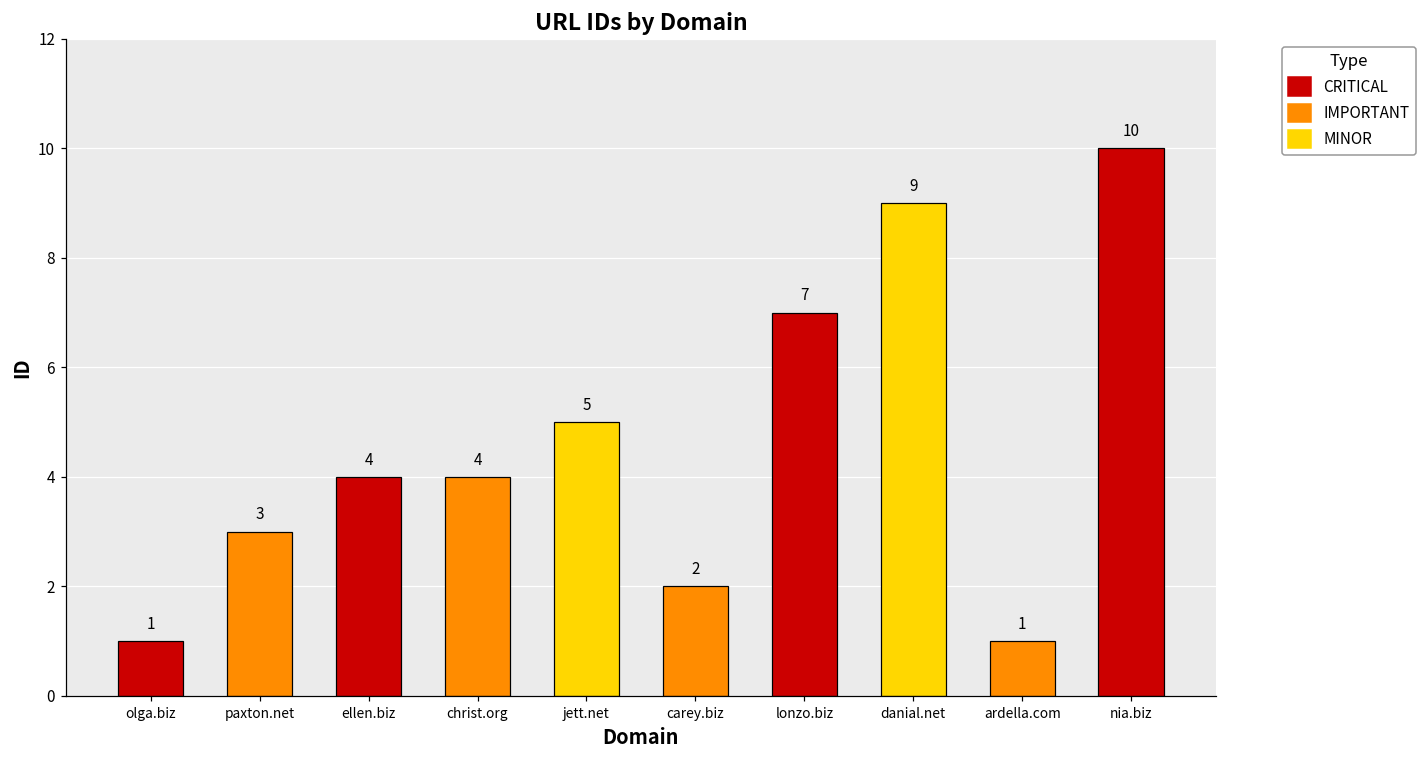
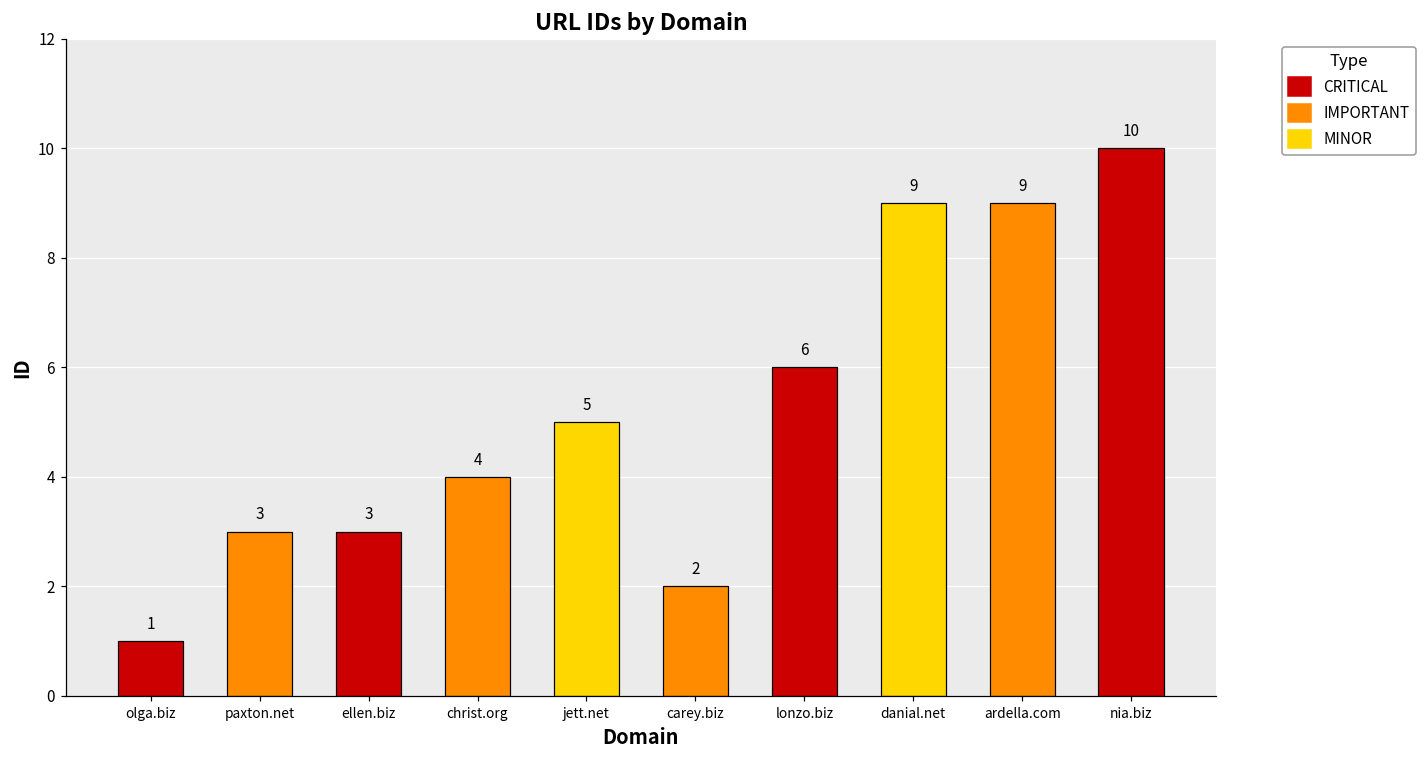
ellen.biz: 4 -> 3
lonzo.biz: 7 -> 6
ardella.com: 1 -> 9
